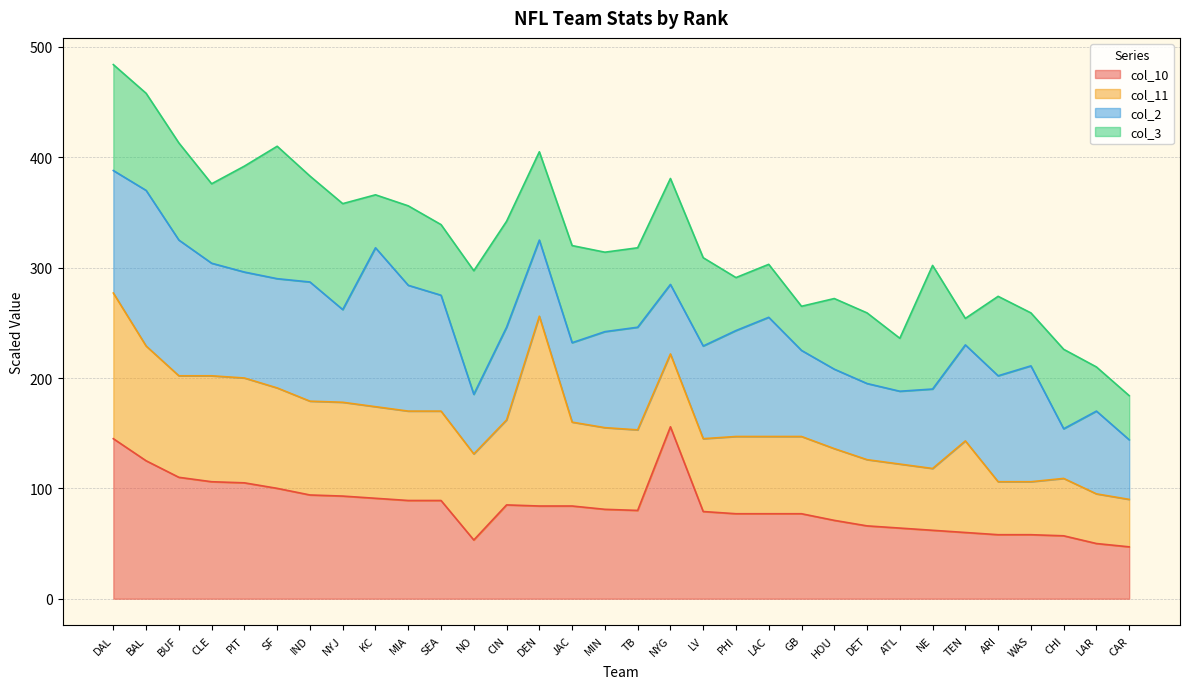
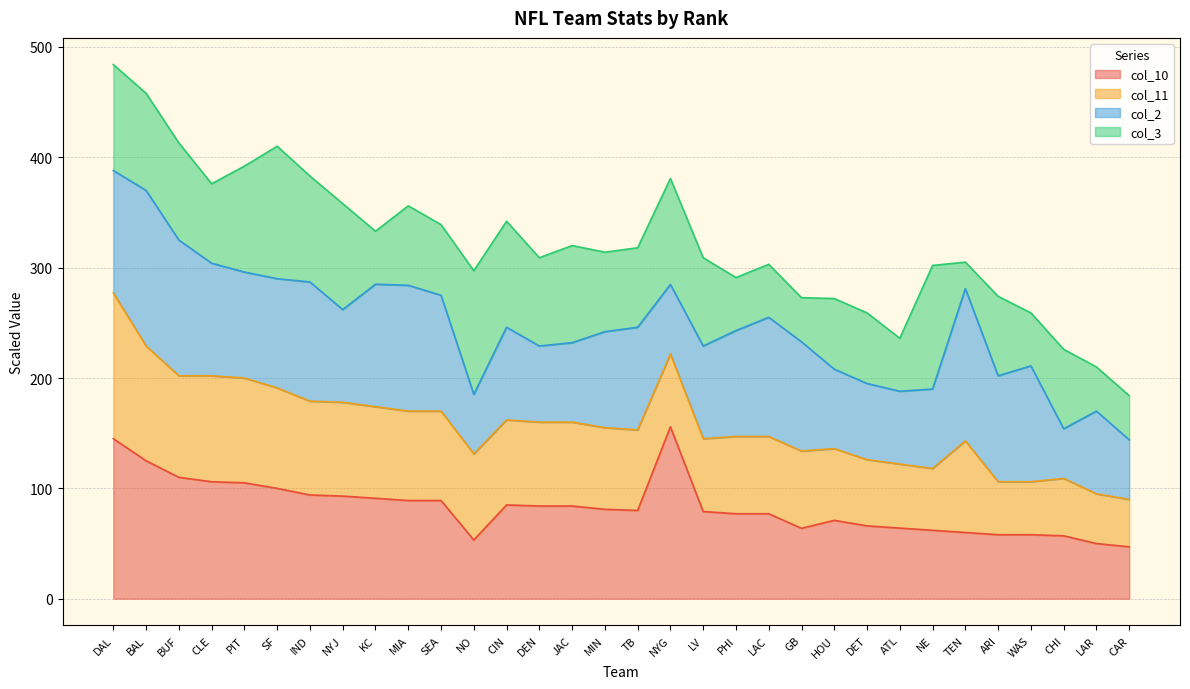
col_2, KC: 144 -> 111
col_11, DEN: 172 -> 76
col_10, GB: 77 -> 64
col_2, GB: 78 -> 99
col_2, TEN: 87 -> 138
